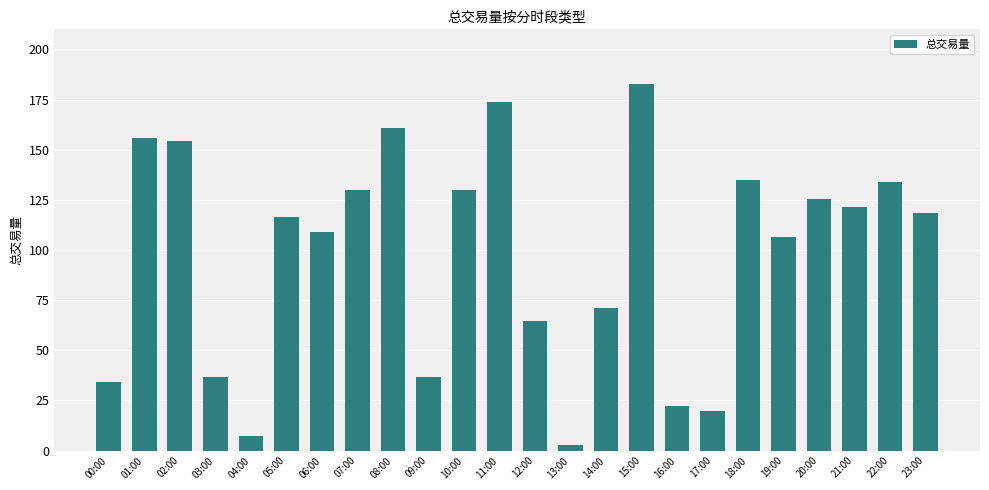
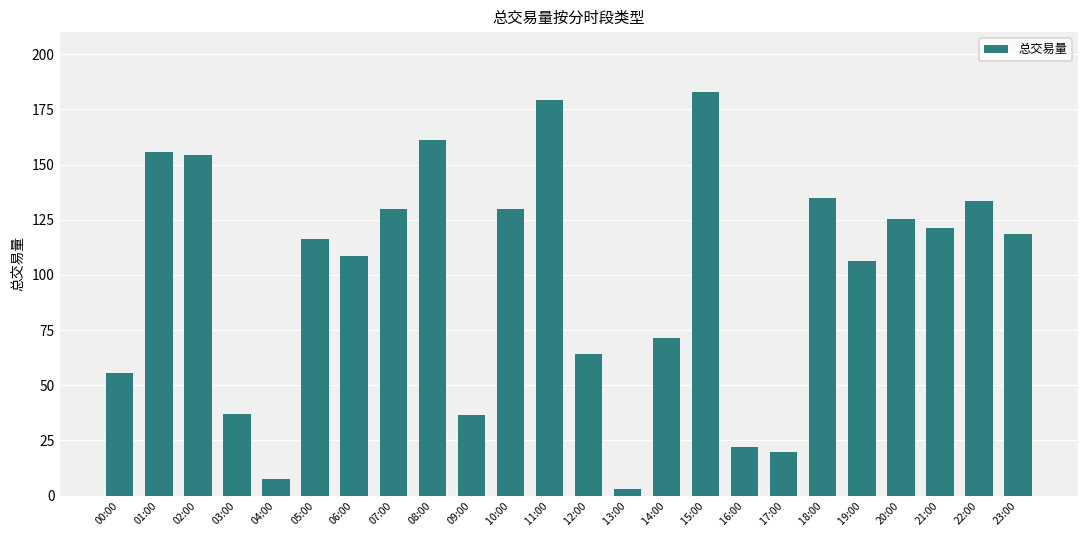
00:00: 34 -> 56
11:00: 174 -> 179
